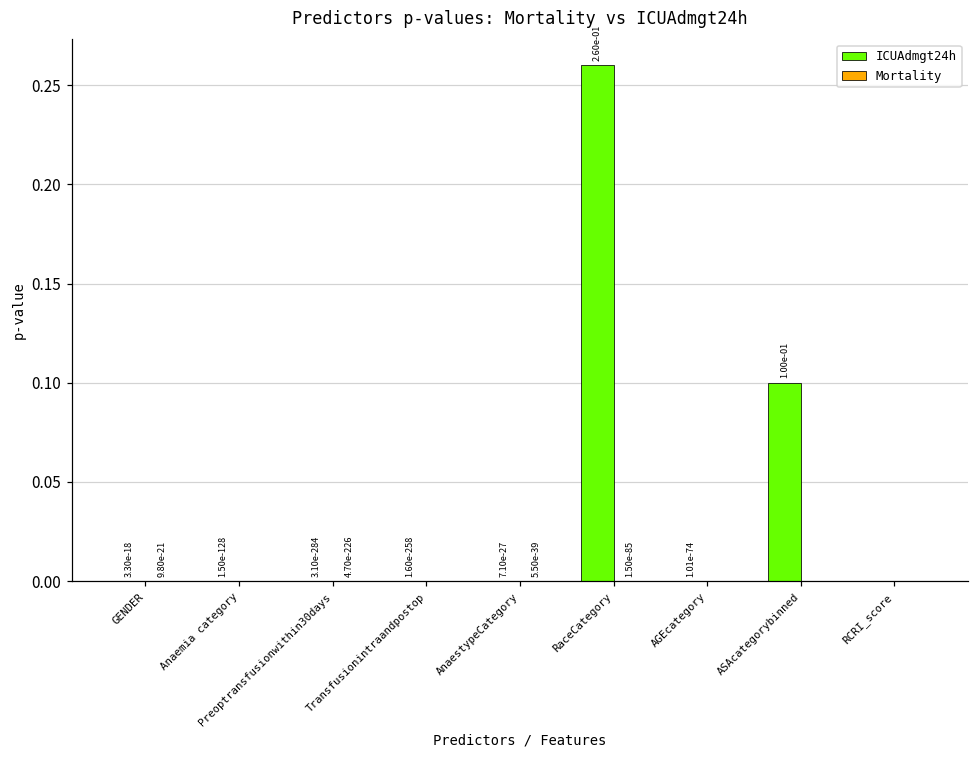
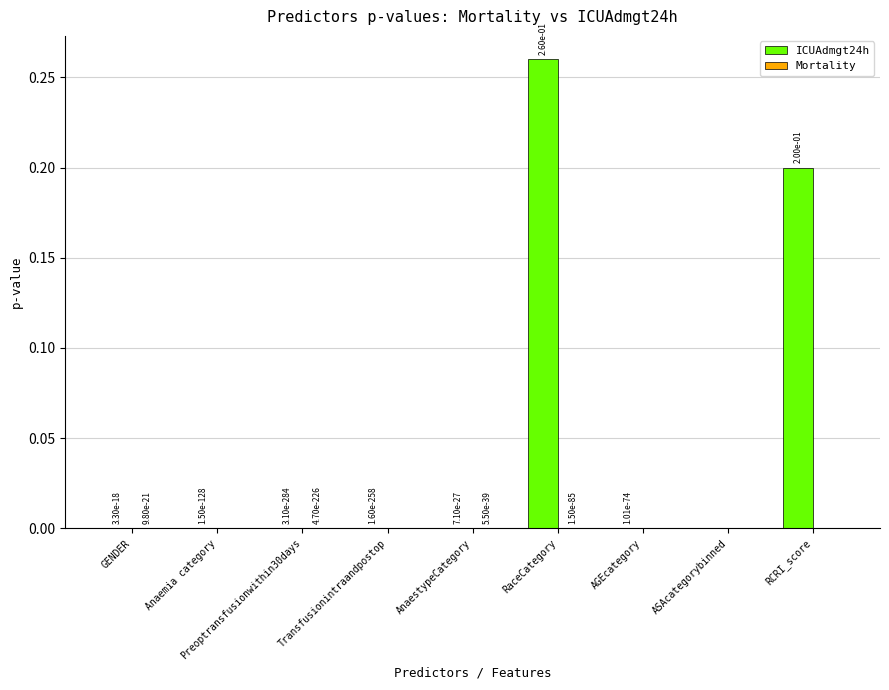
ICUAdmgt24h, ASAcategorybinned: 1.00e-01 -> 2.00e-01
ICUAdmgt24h, RCRI_score: 0.0 -> 0.2
